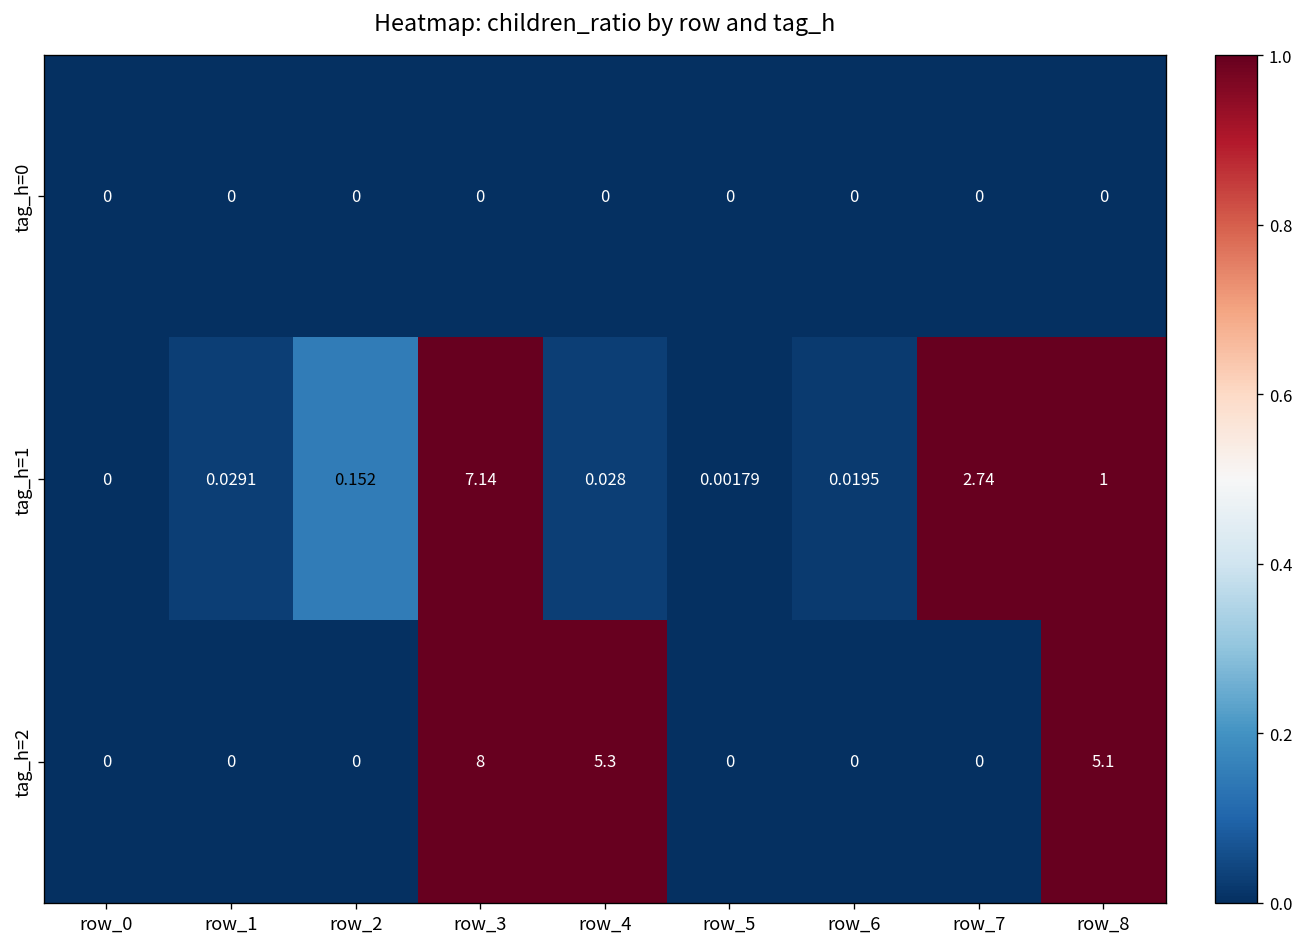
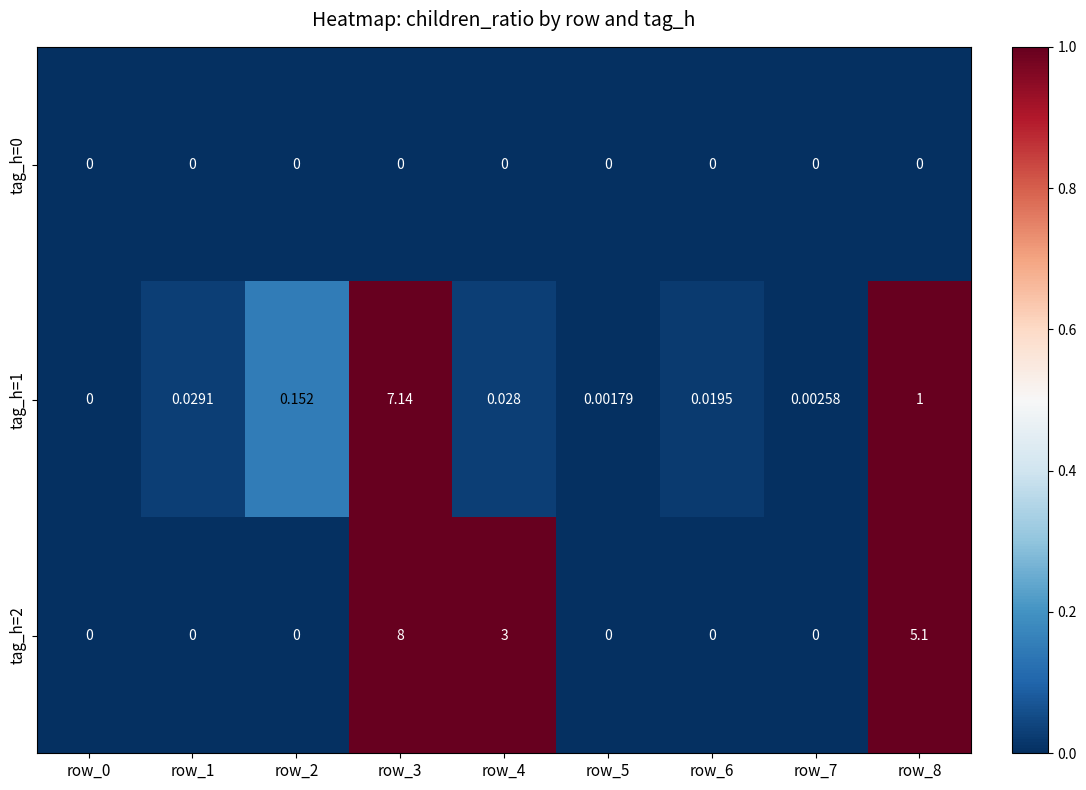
tag_h=1, row_7: 2.74 -> 0.00258
tag_h=2, row_4: 5.3 -> 3
